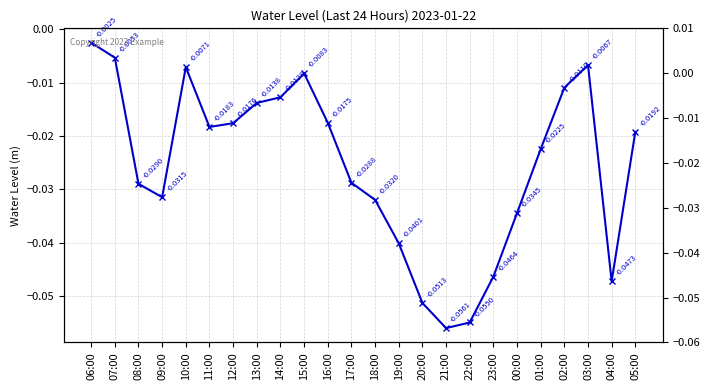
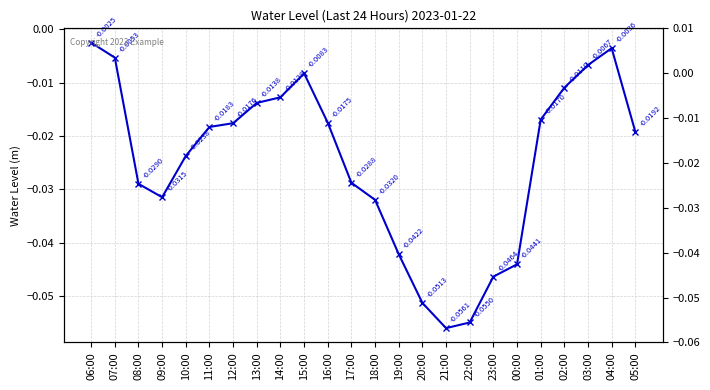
10:00: -0.0071 -> -0.0238
19:00: -0.0401 -> -0.0422
00:00: -0.0345 -> -0.0441
01:00: -0.0225 -> -0.0170
04:00: -0.0473 -> -0.0036
